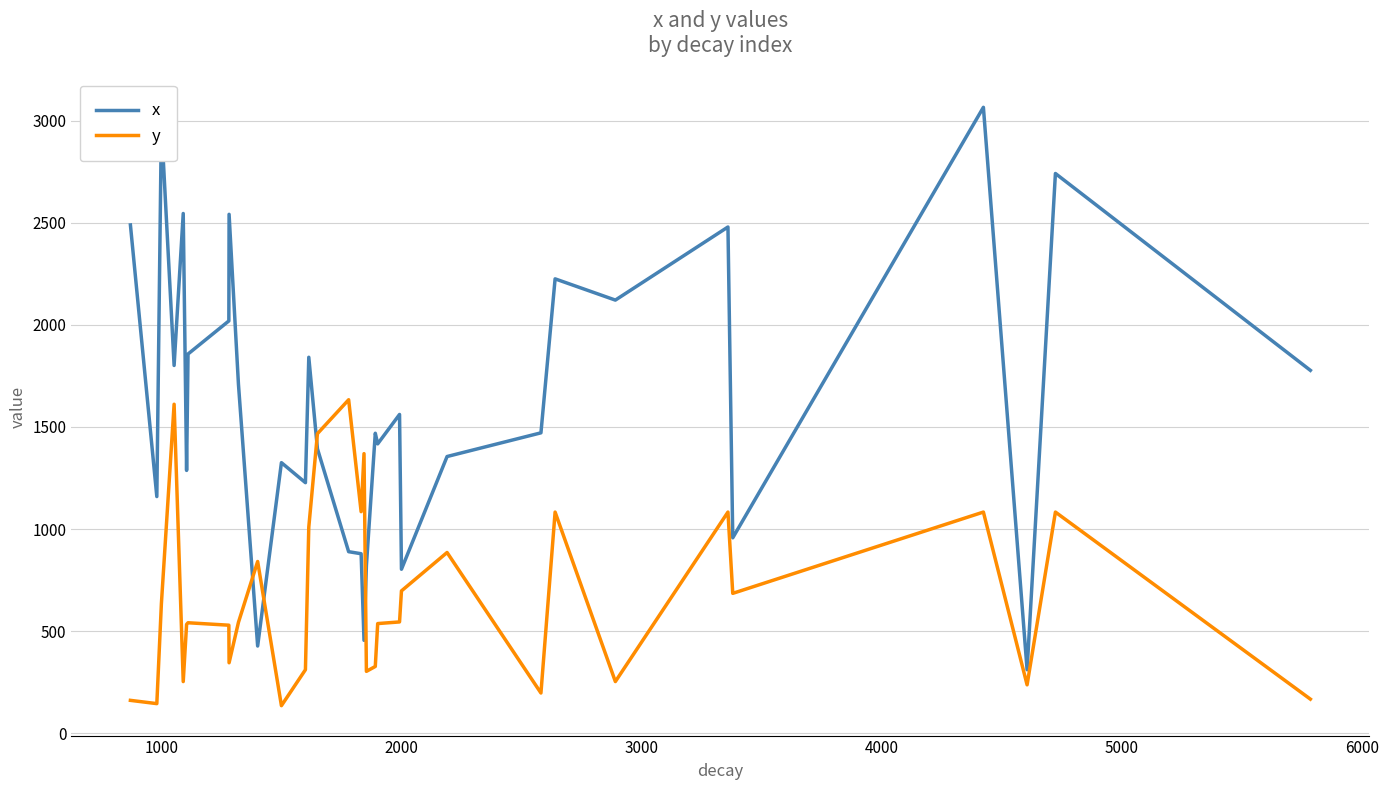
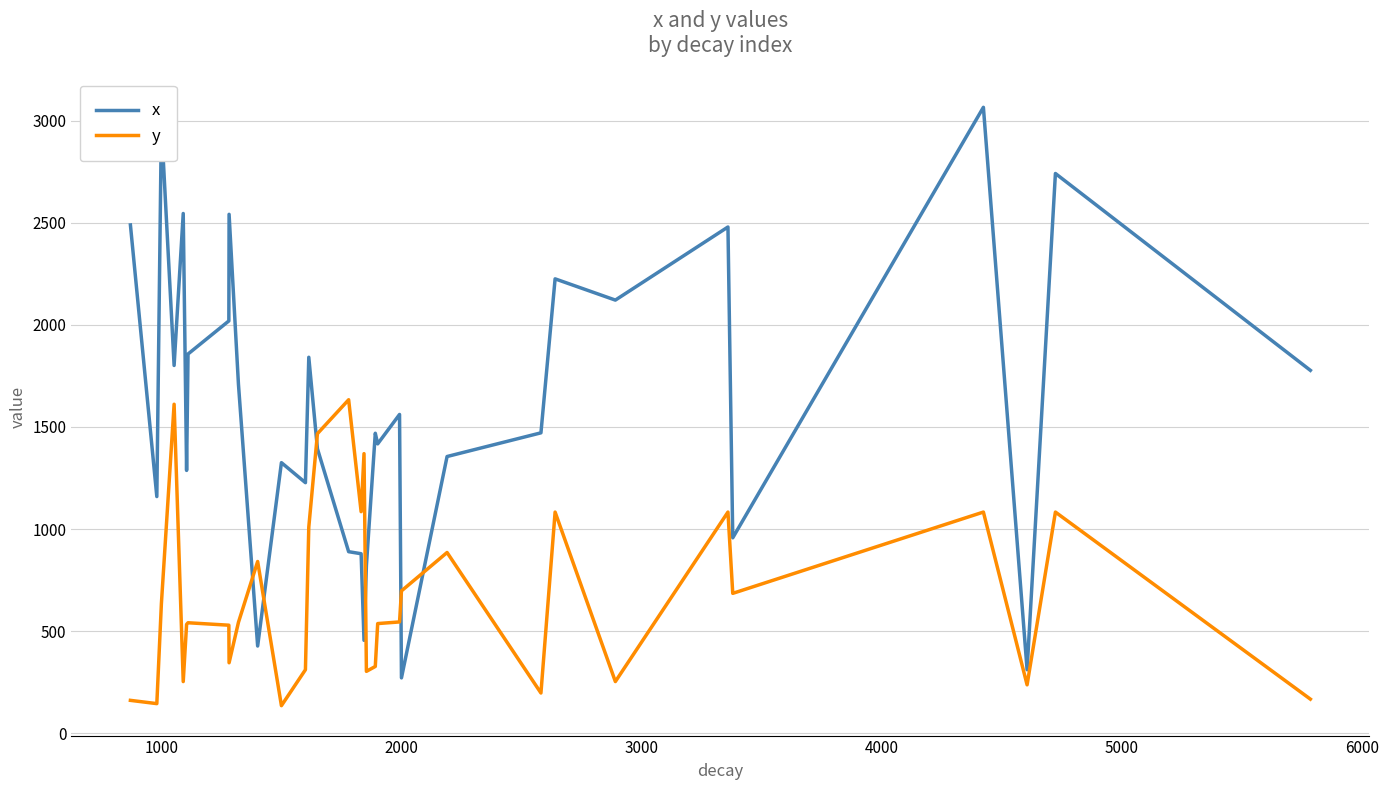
x, 2000: 800 -> 270
